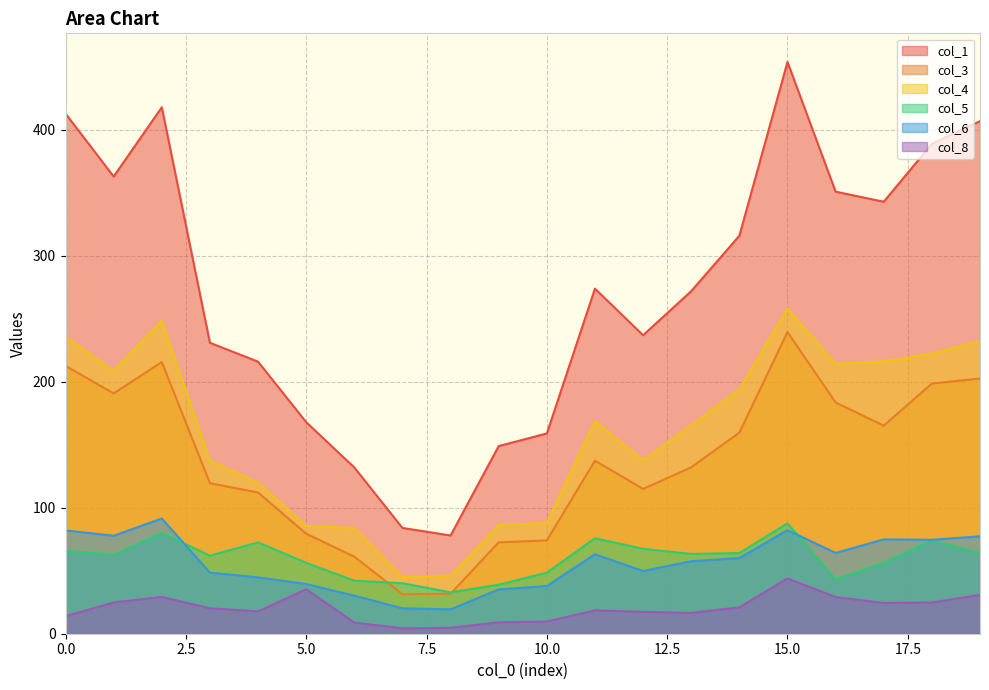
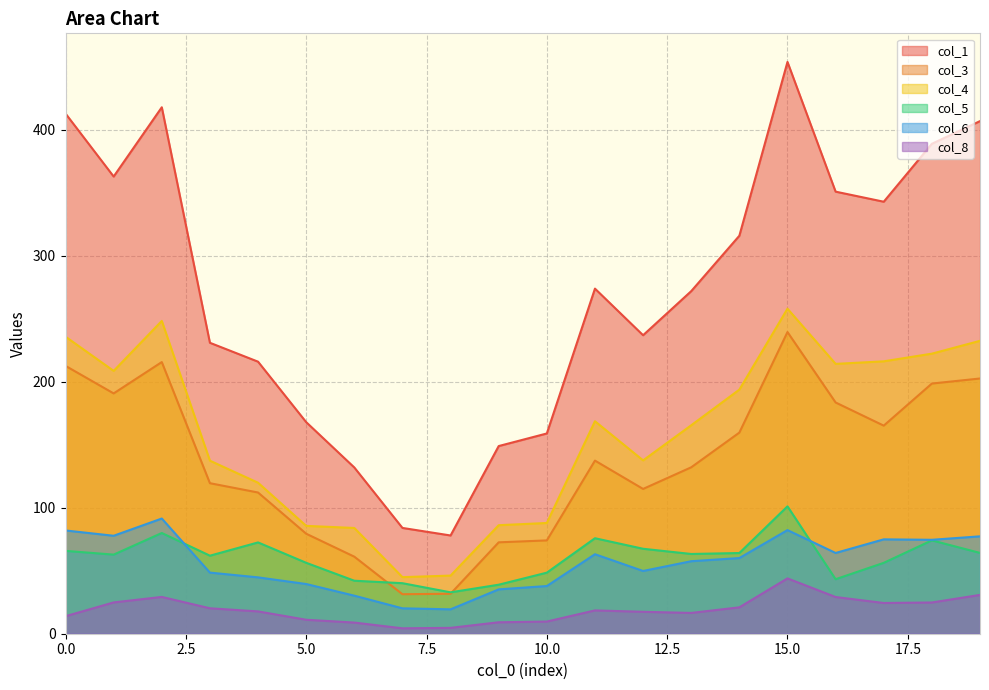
col_8, 5.0: 35 -> 11
col_5, 15.0: 88 -> 101
